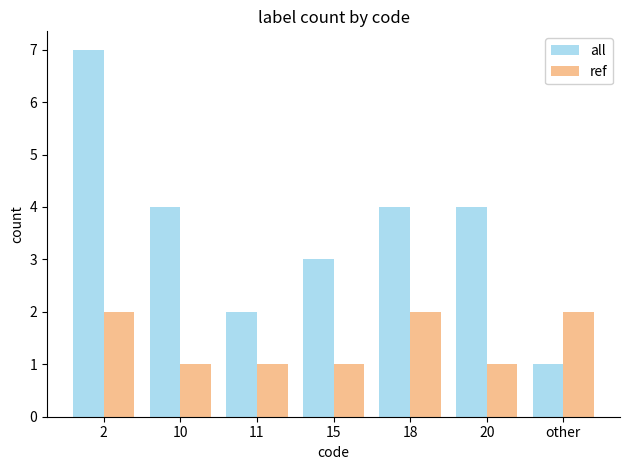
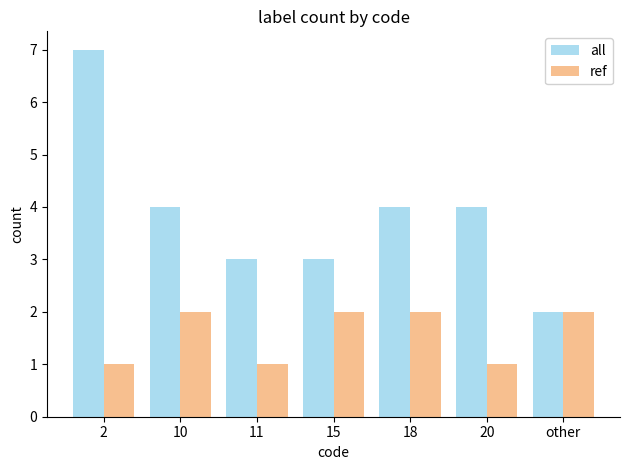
ref, 2: 2 -> 1
ref, 10: 1 -> 2
all, 11: 2 -> 3
ref, 15: 1 -> 2
all, other: 1 -> 2
